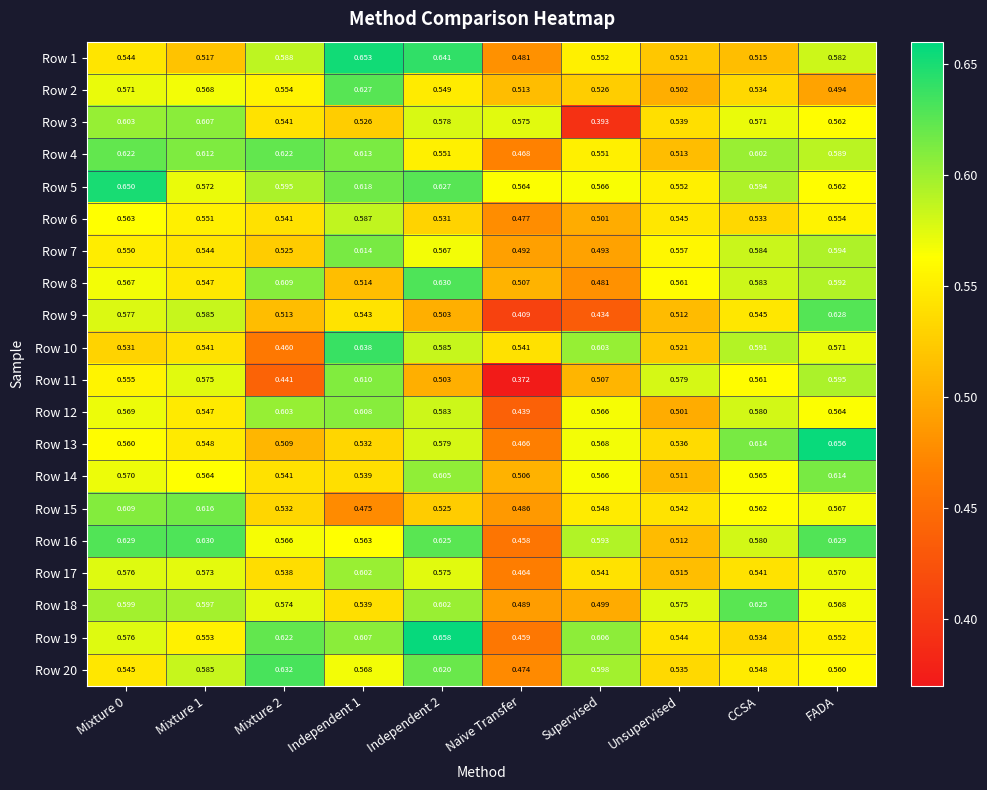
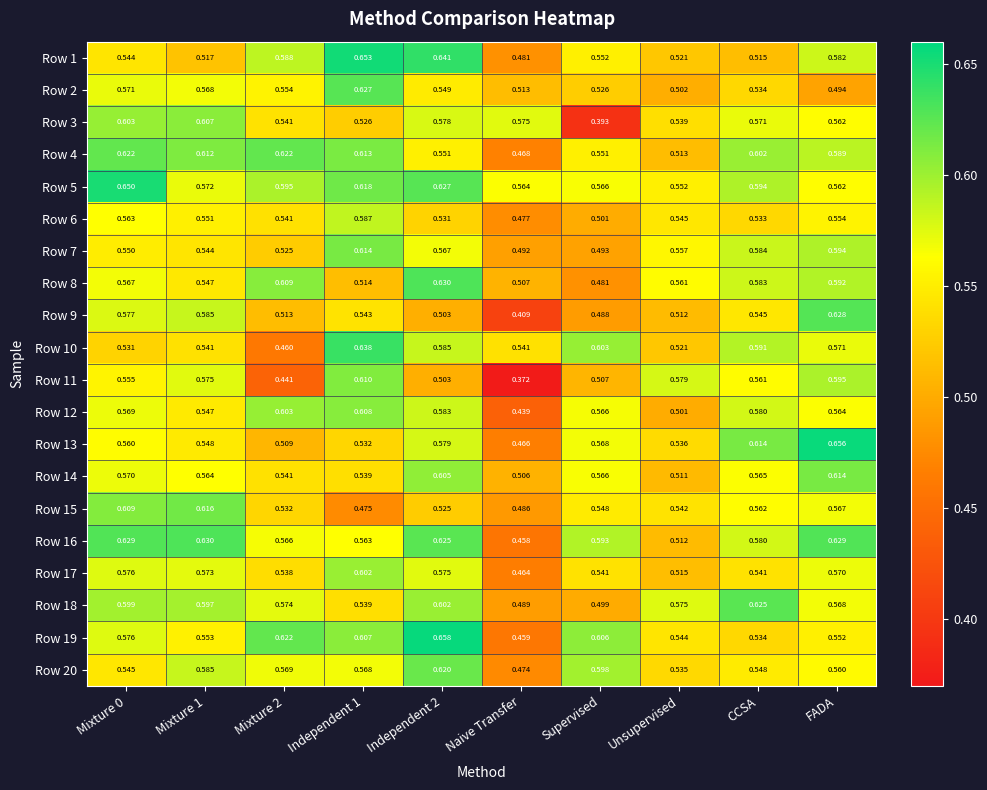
Row 9, Supervised: 0.434 -> 0.488
Row 20, Mixture 2: 0.632 -> 0.569
